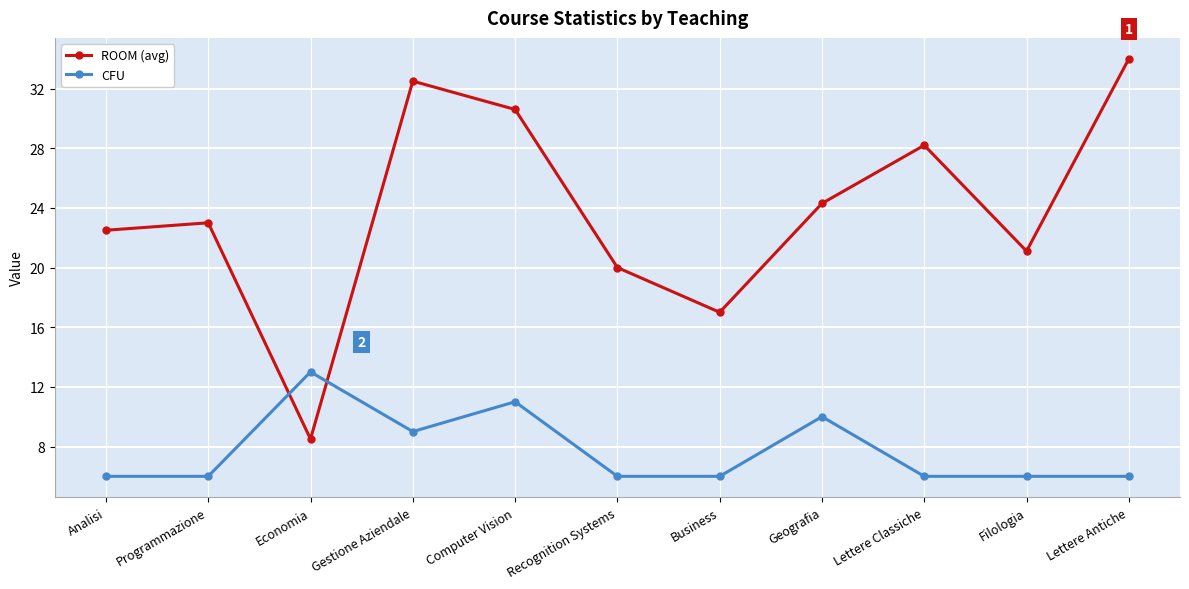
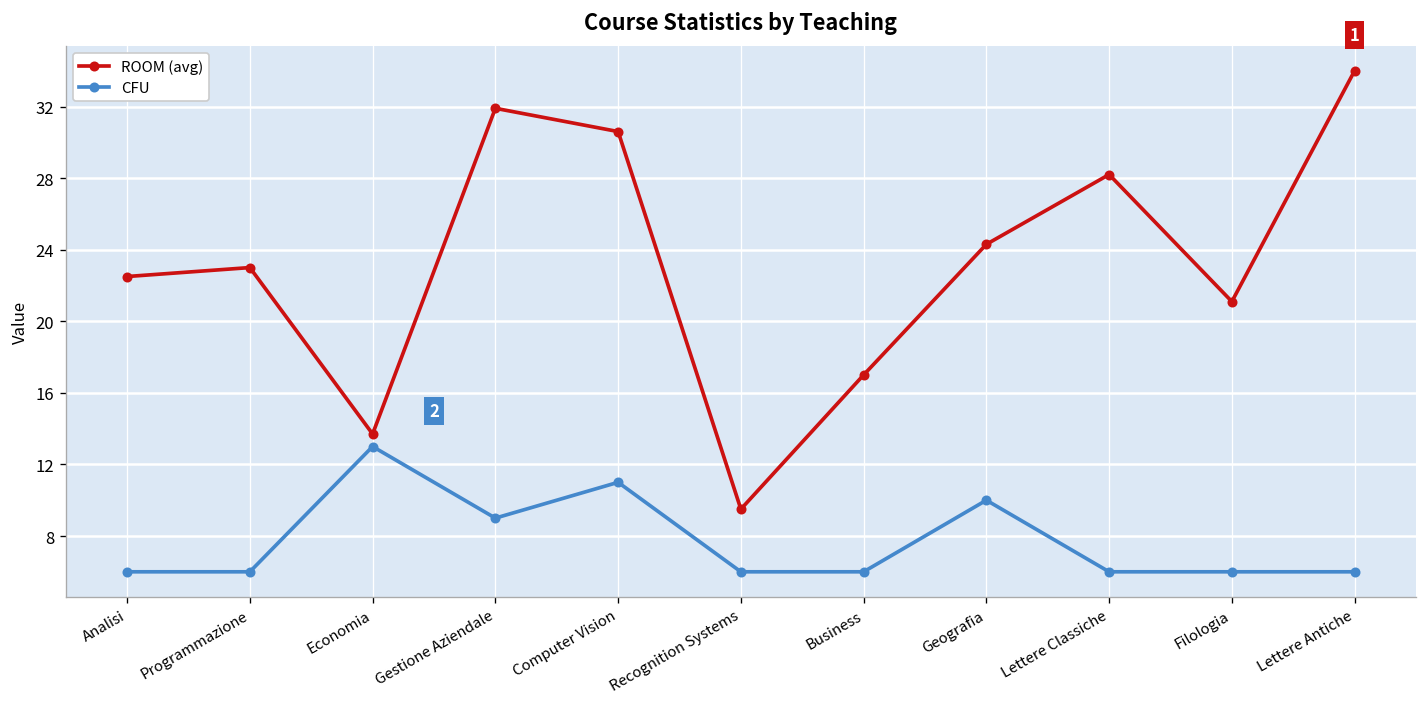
ROOM (avg), Economia: 8.5 -> 13.7
ROOM (avg), Gestione Aziendale: 32.5 -> 31.9
ROOM (avg), Recognition Systems: 20.0 -> 9.5
